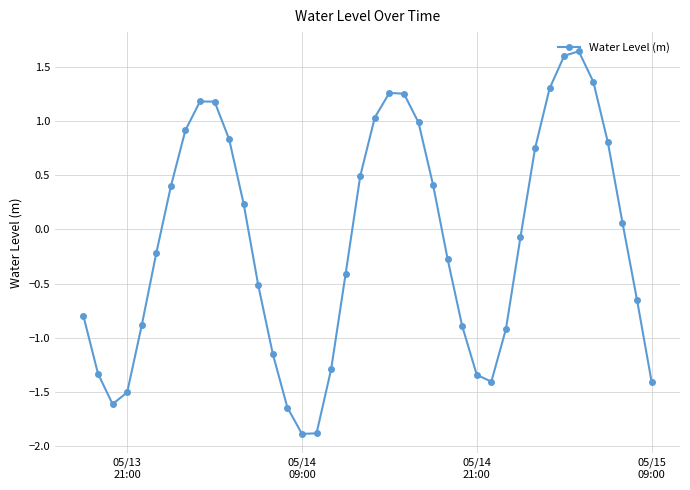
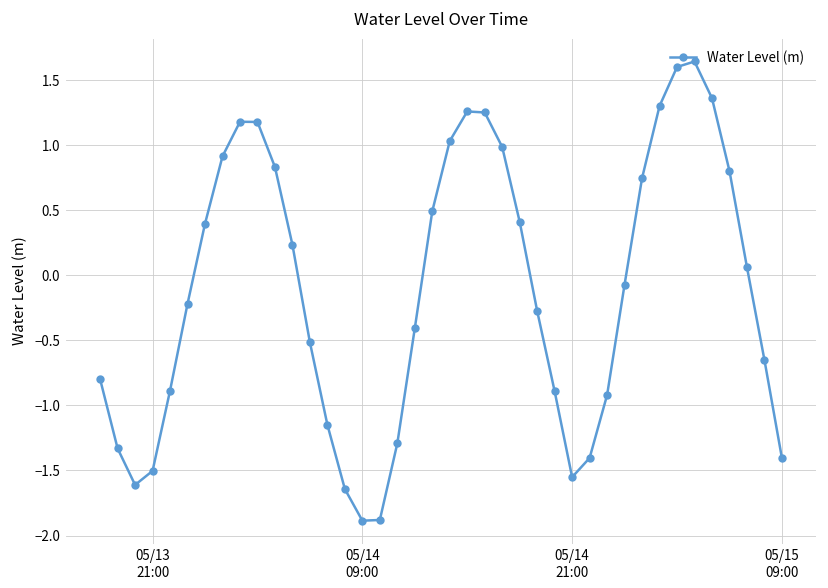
05/14 21:00: -1.34 -> -1.55
